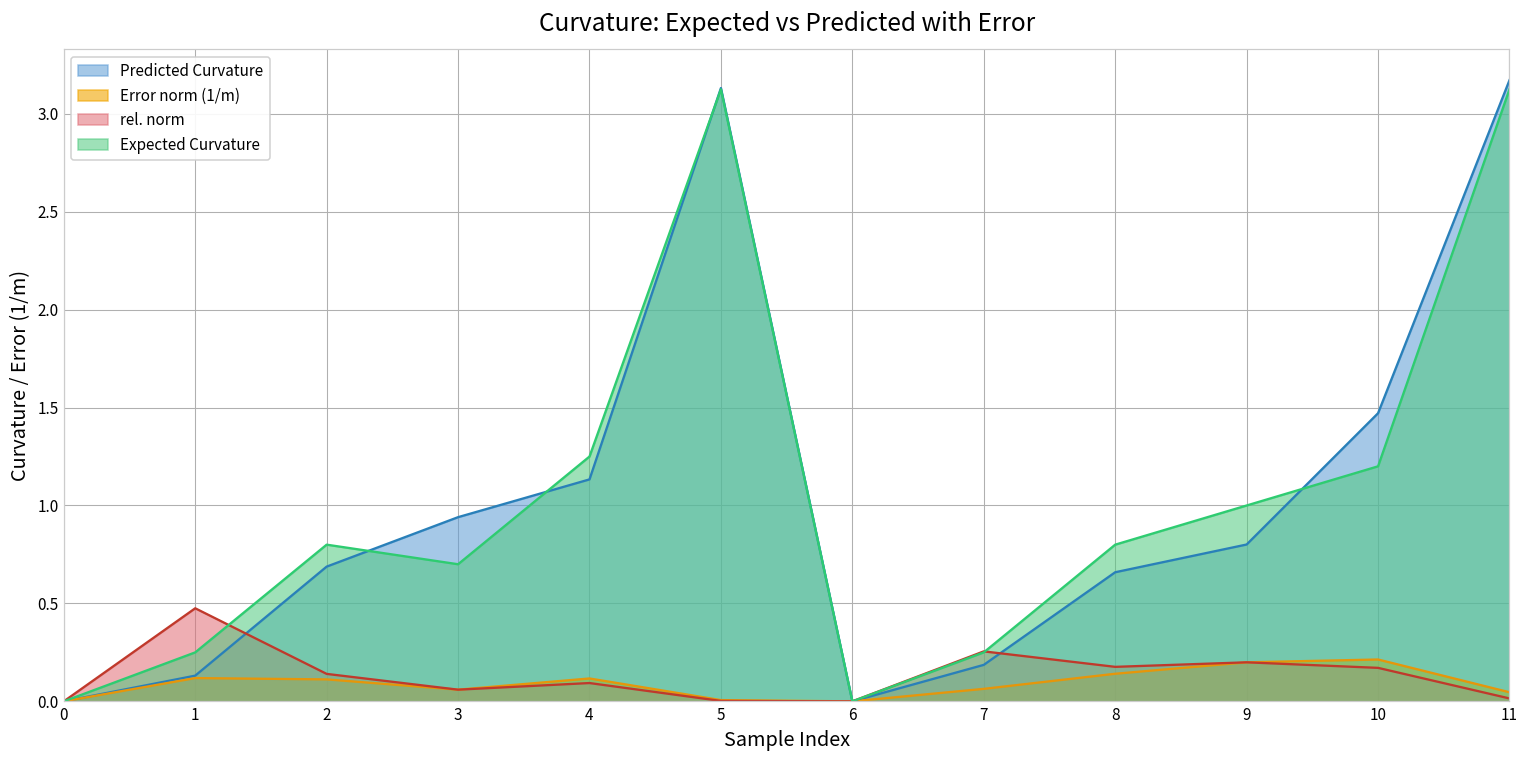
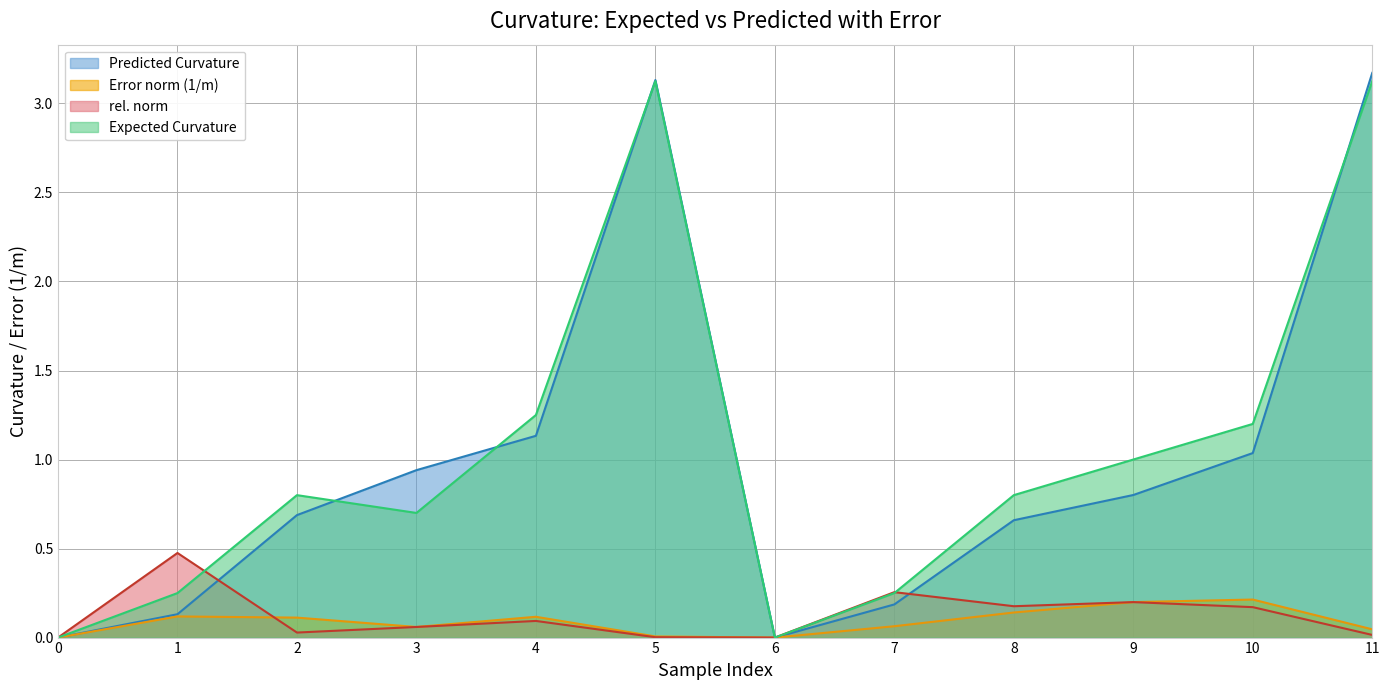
rel. norm, 2: 0.14 -> 0.03
Predicted Curvature, 10: 1.47 -> 1.04
